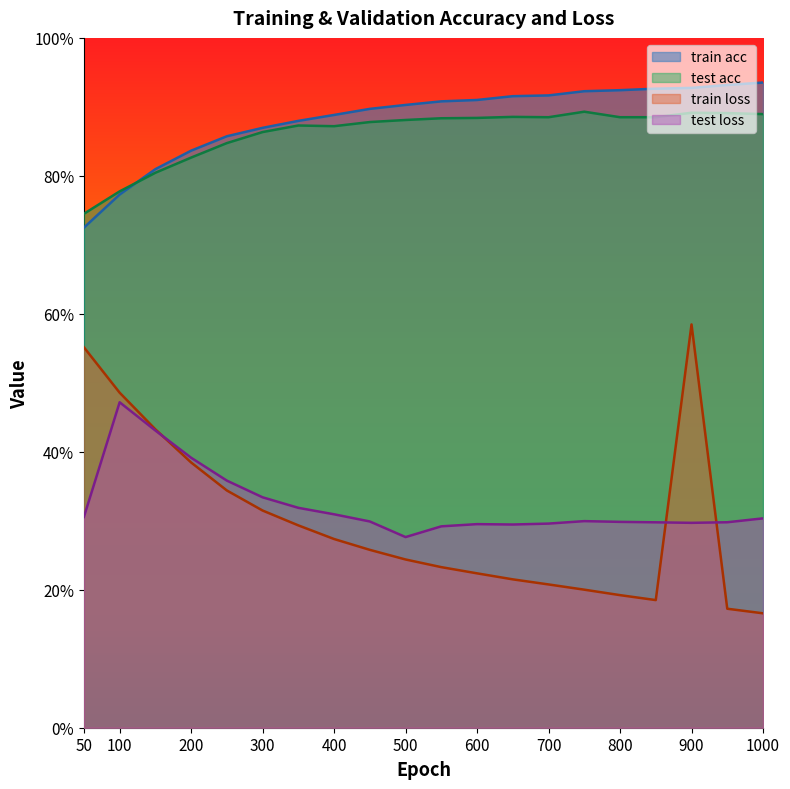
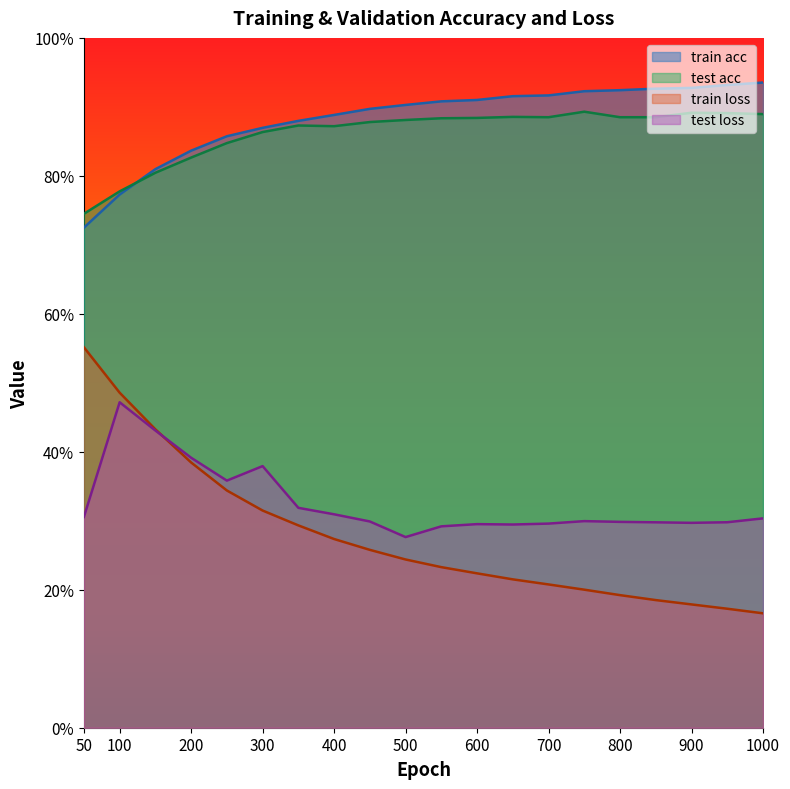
test loss, 300: 33% -> 38%
train loss, 900: 58% -> 18%
